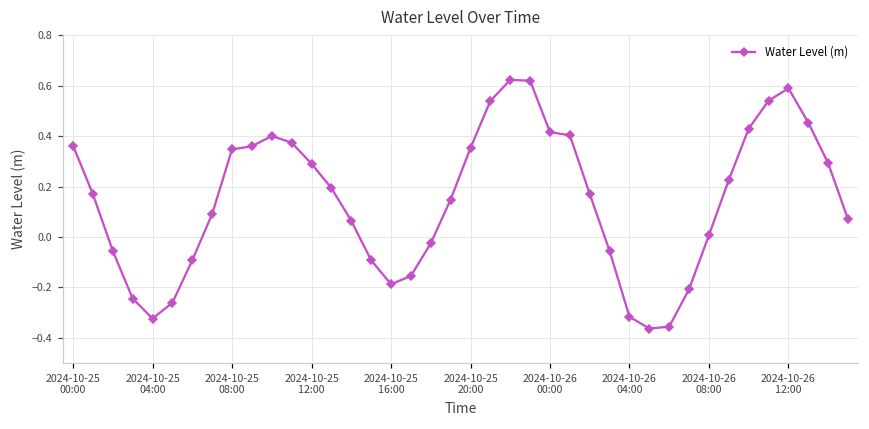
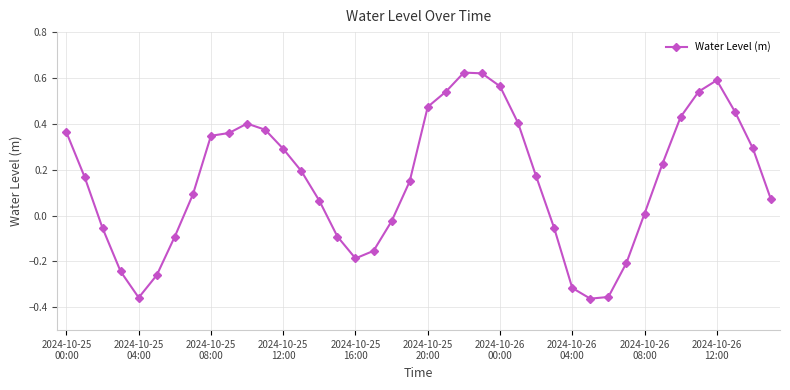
2024-10-25 04:00: -0.32 -> -0.36
2024-10-25 20:00: 0.35 -> 0.47
2024-10-26 00:00: 0.42 -> 0.56
